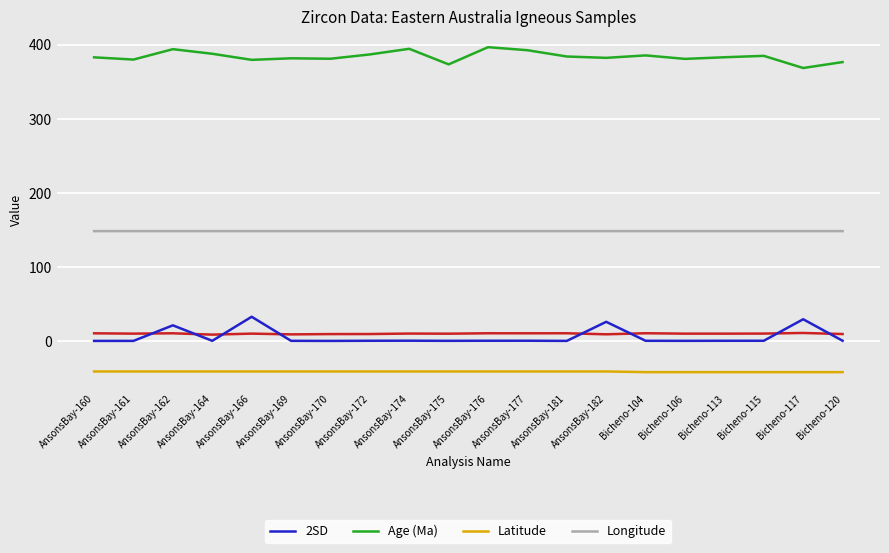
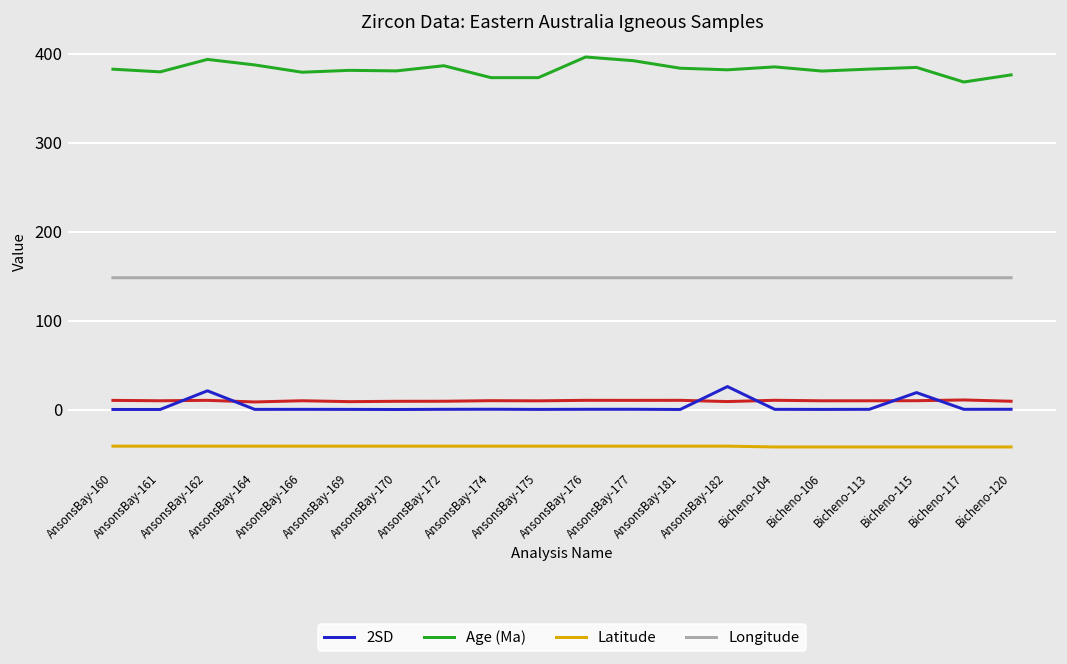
2SD, AnsonsBay-166: 30 -> 0
Age (Ma), AnsonsBay-174: 390 -> 370
2SD, Bicheno-115: 0 -> 20
2SD, Bicheno-117: 30 -> 0
